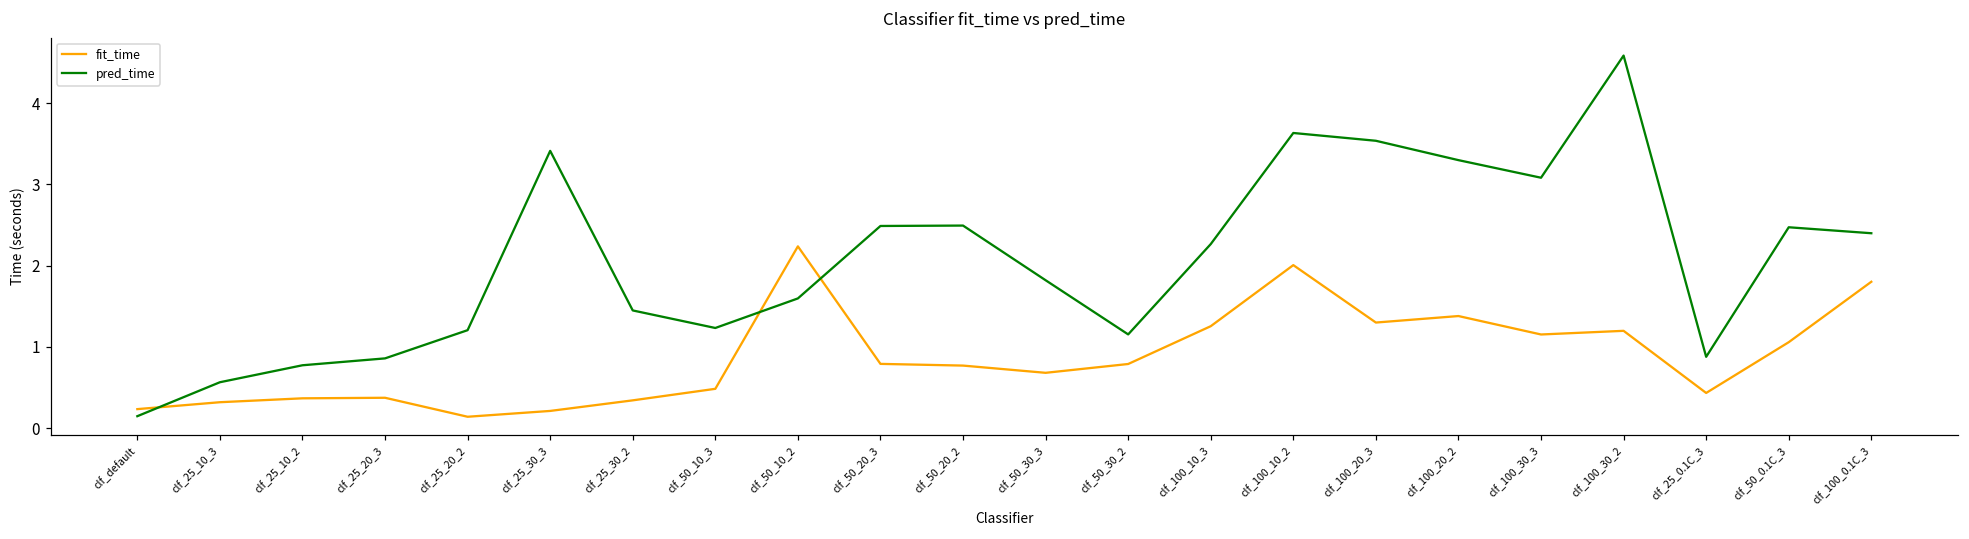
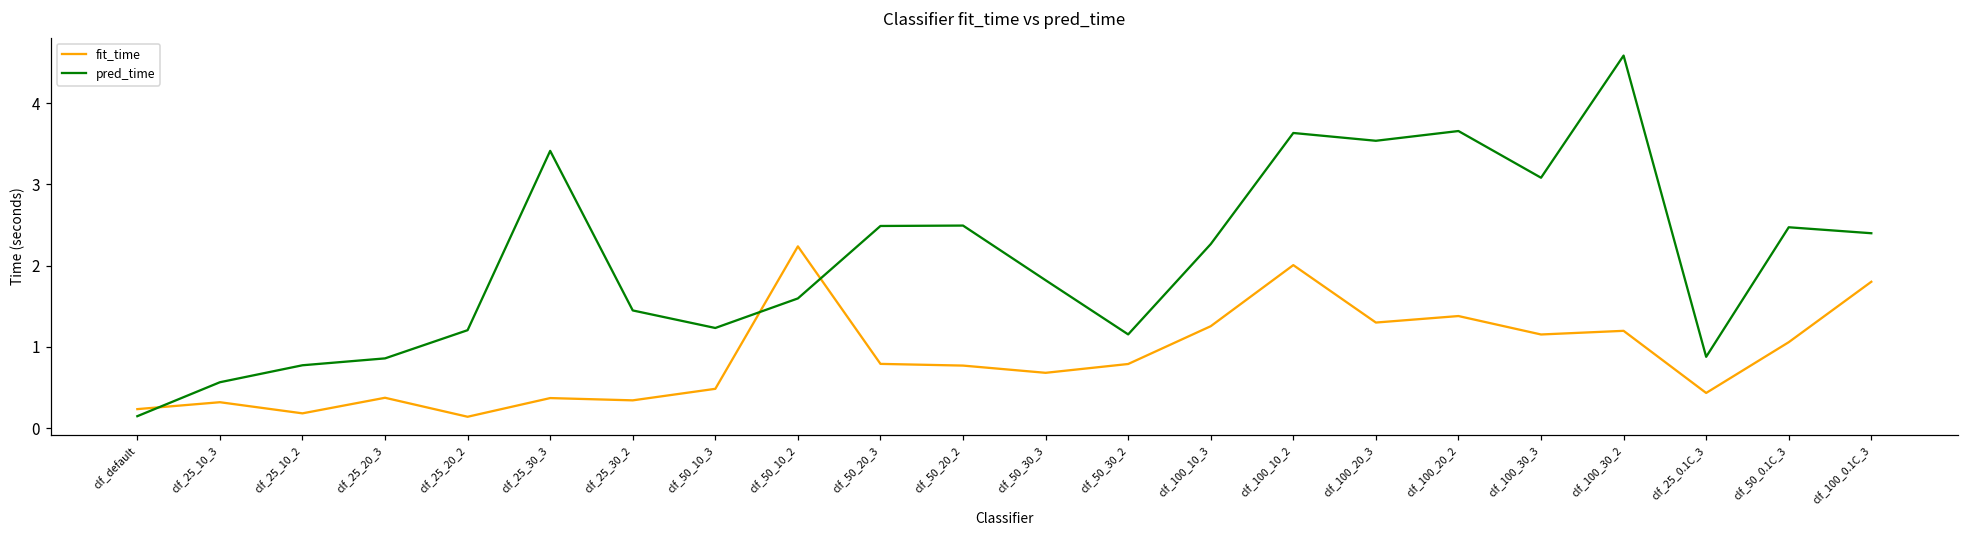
fit_time, clf_25_10_2: 0.4 -> 0.2
fit_time, clf_25_30_3: 0.2 -> 0.4
pred_time, clf_100_20_2: 3.3 -> 3.7
